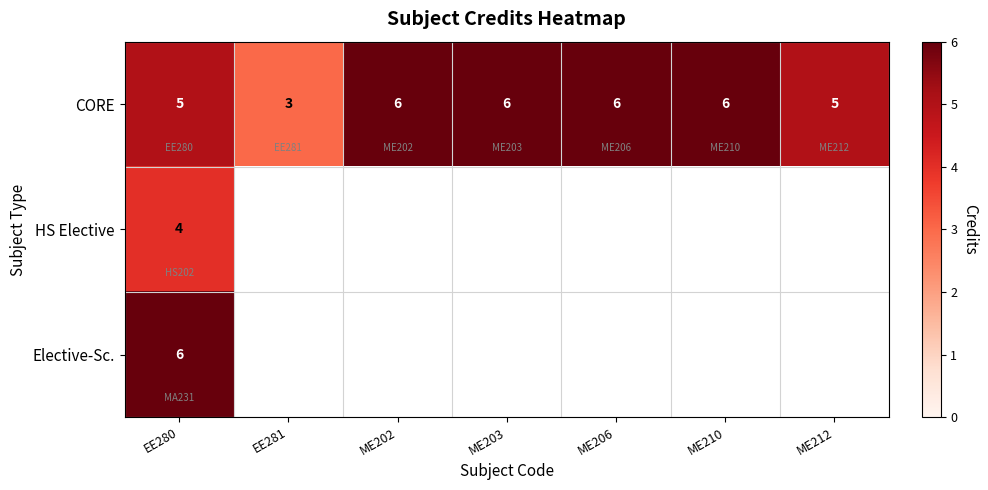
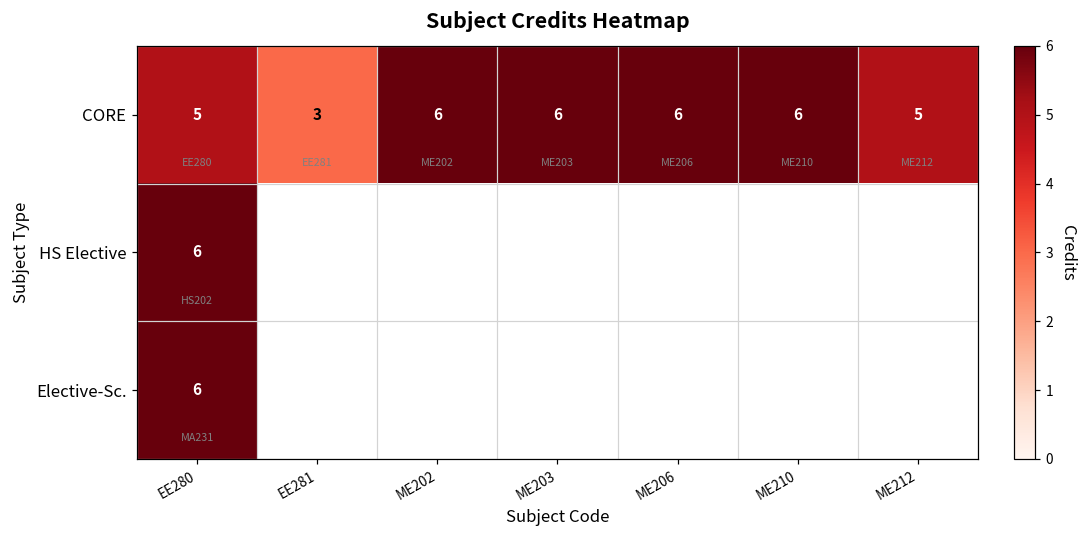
HS Elective, EE280: 4 -> 6
